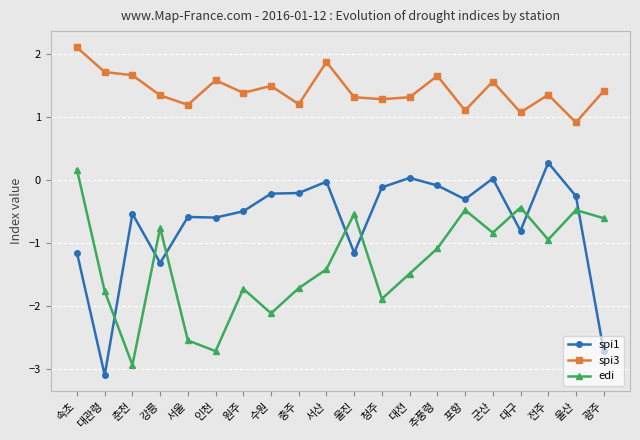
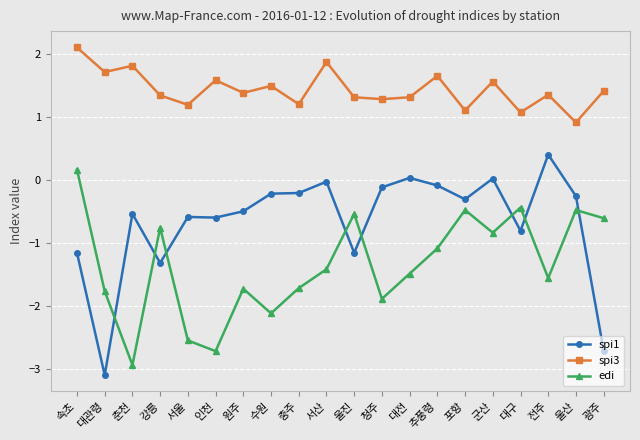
spi3, 춘천: 1.7 -> 1.8
spi1, 전주: 0.3 -> 0.4
edi, 전주: -0.9 -> -1.6
